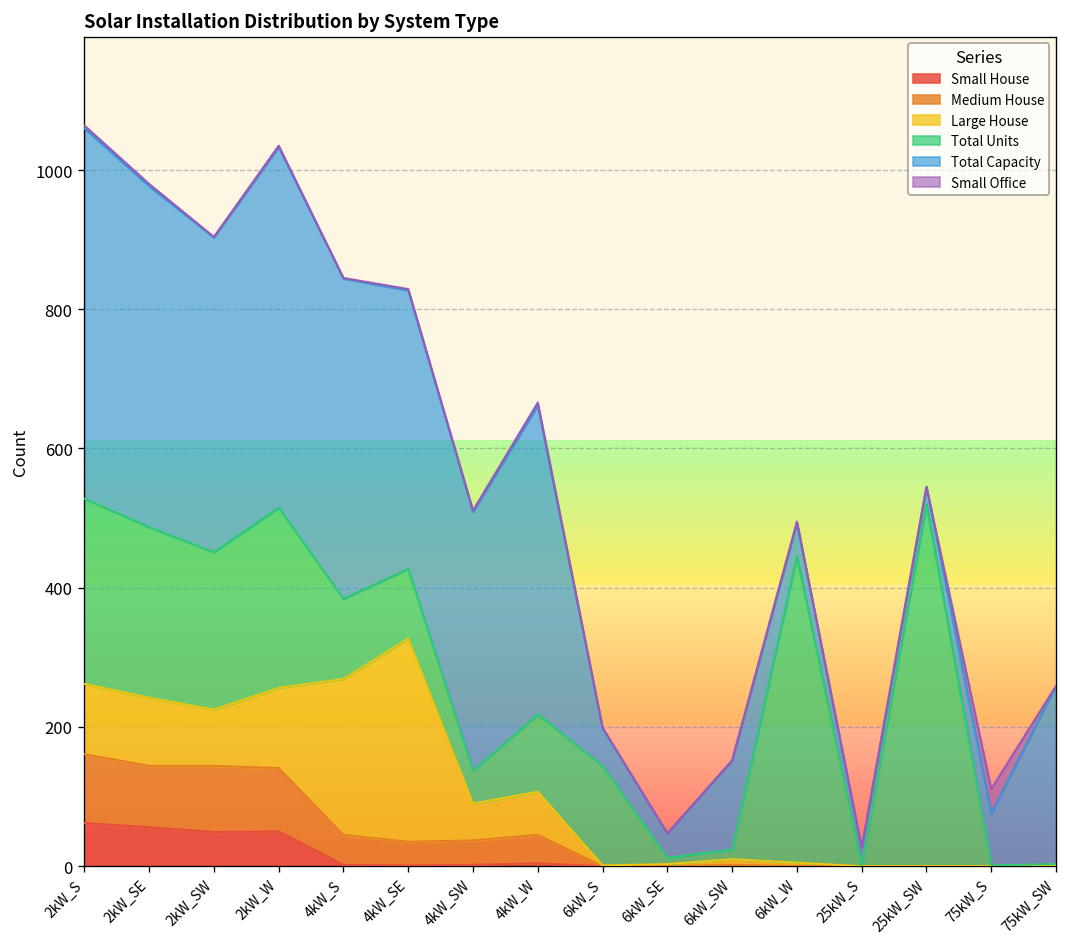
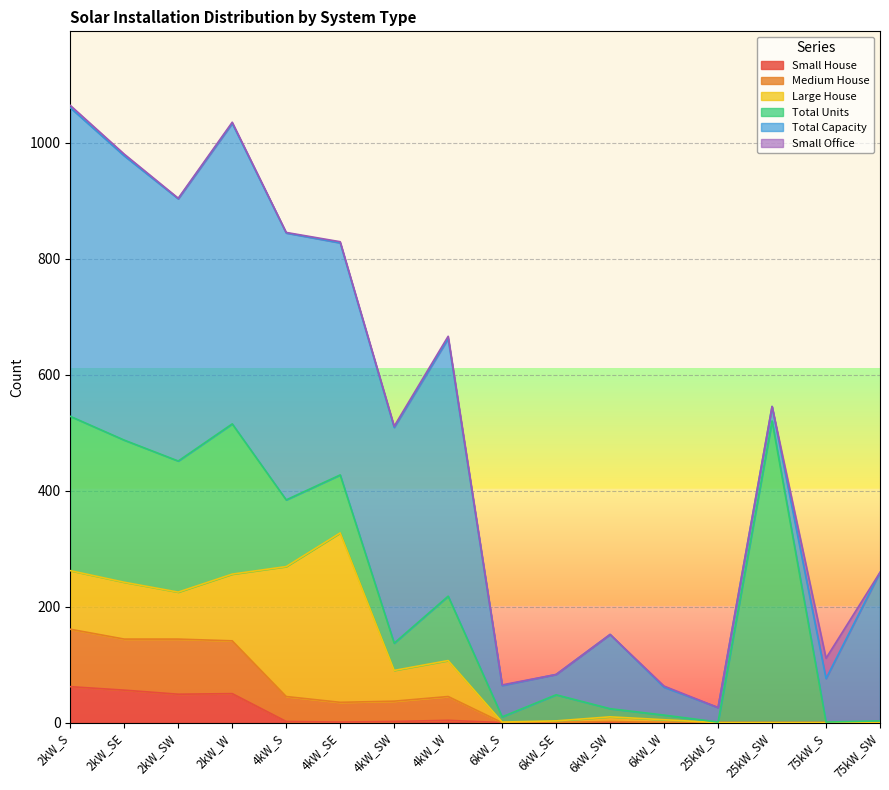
Total Units, 6kW_S: 140 -> 10
Total Units, 6kW_SE: 10 -> 50
Total Units, 6kW_W: 440 -> 10
